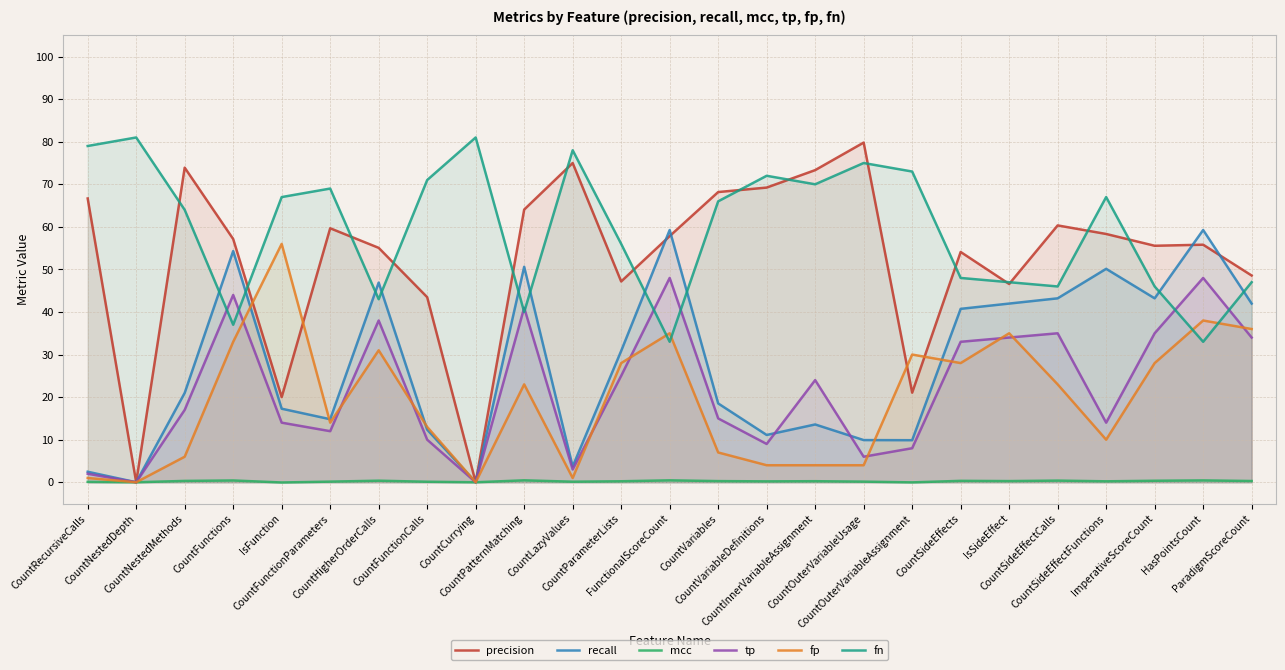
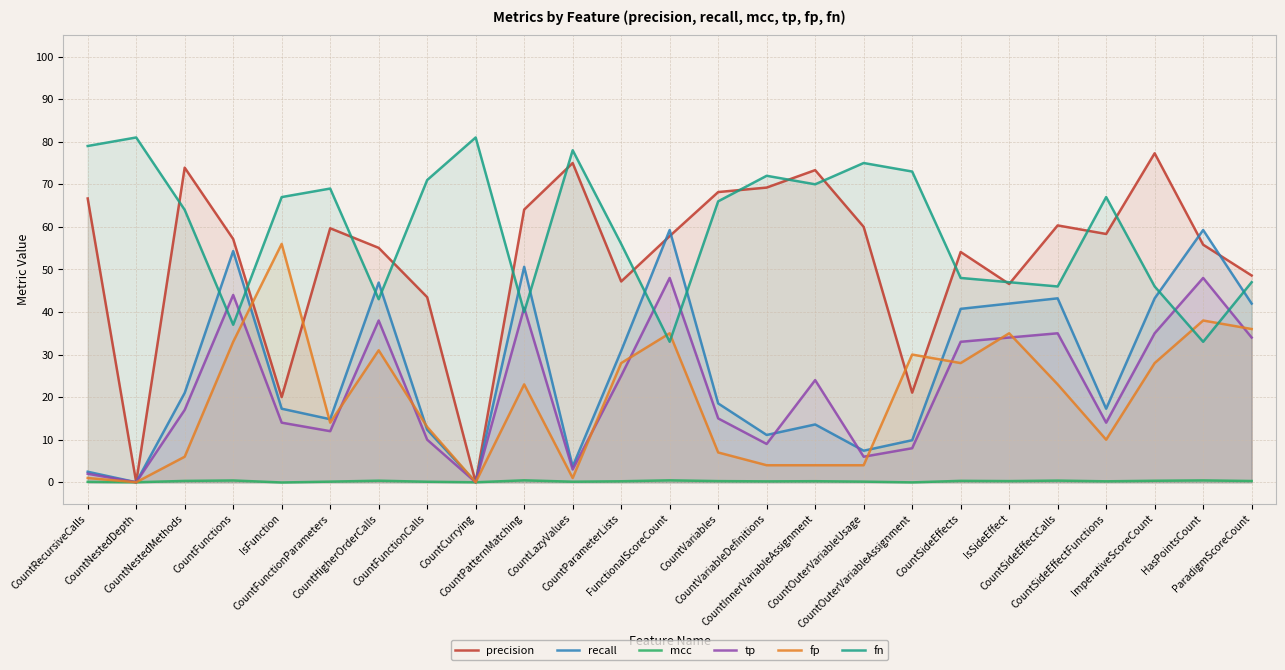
precision, CountOuterVariableUsage: 80 -> 60
recall, CountOuterVariableUsage: 10 -> 7
recall, CountSideEffectFunctions: 50 -> 17
precision, ImperativeScoreCount: 56 -> 77
